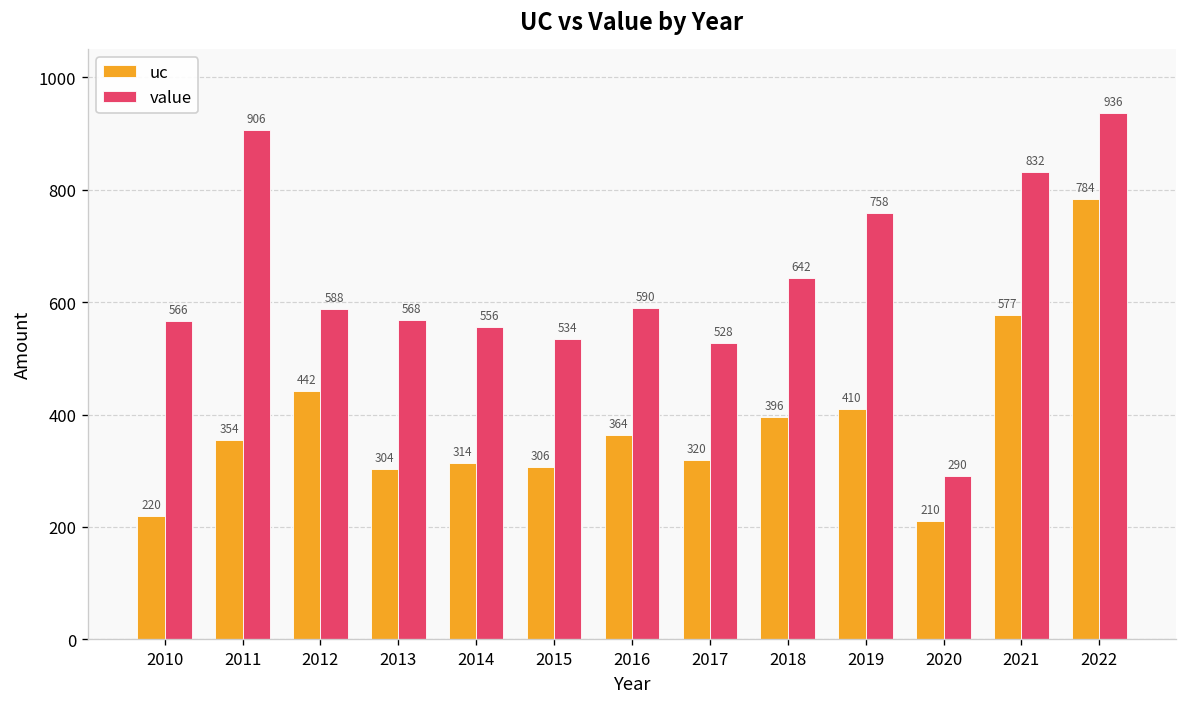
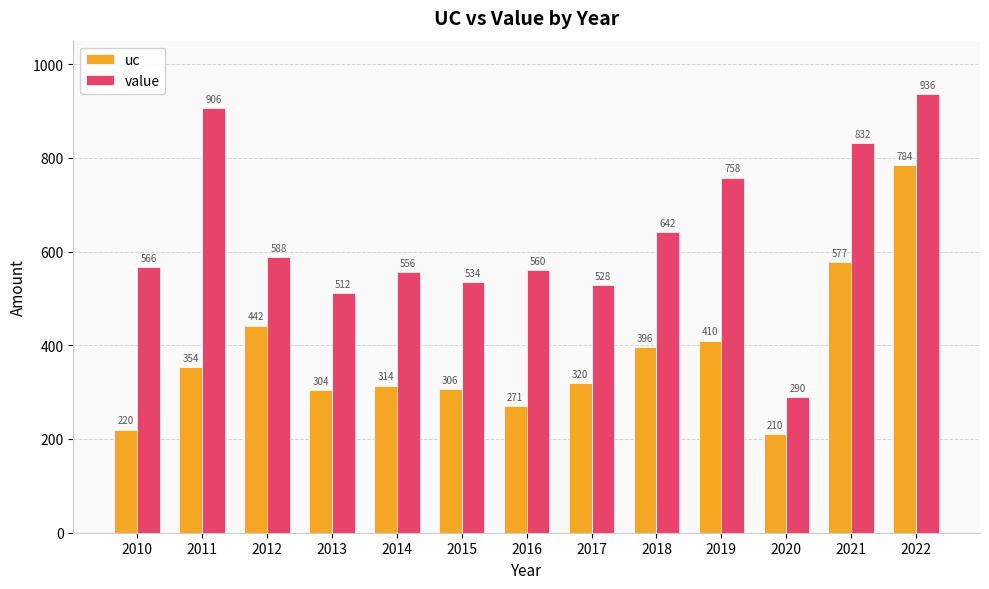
value, 2013: 568 -> 512
uc, 2016: 364 -> 271
value, 2016: 590 -> 560
